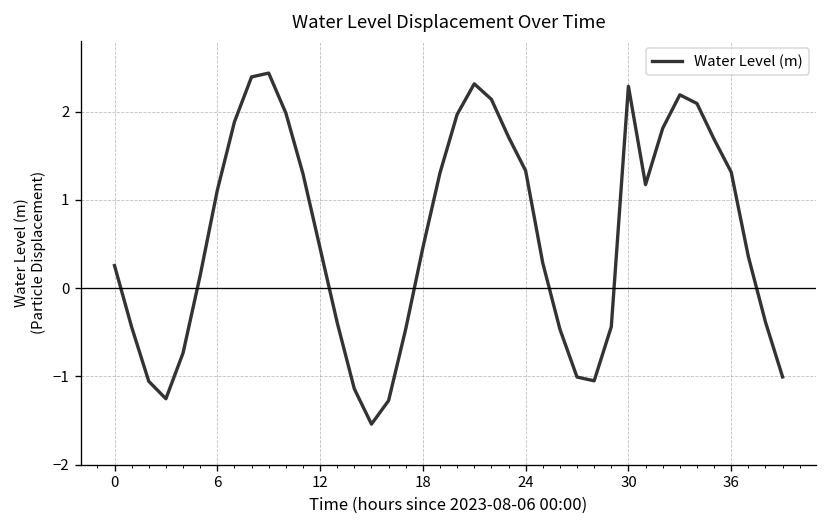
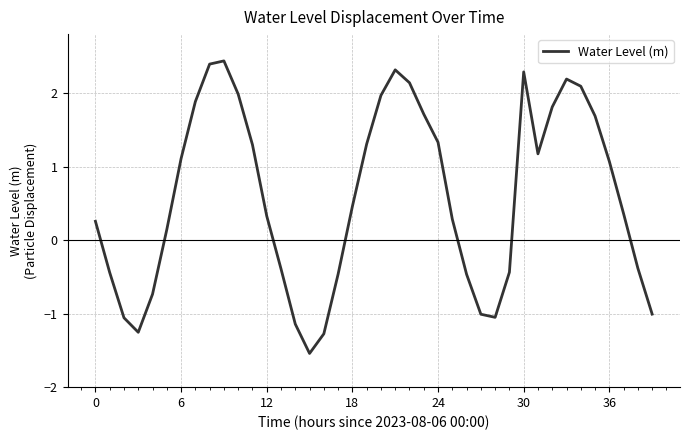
12: 0.5 -> 0.3
36: 1.3 -> 1.1
